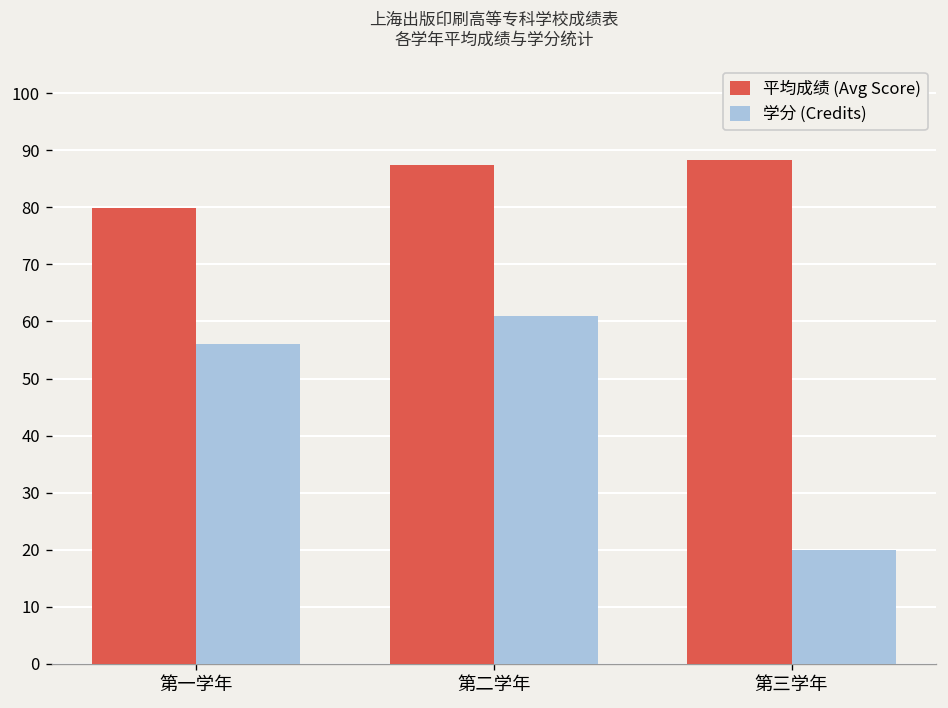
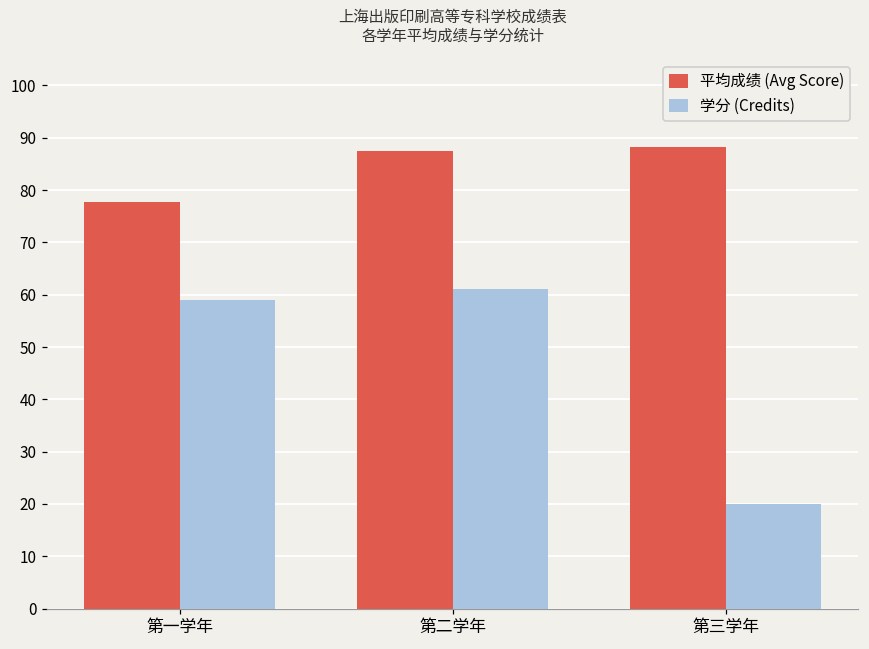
平均成绩 (Avg Score), 第一学年: 80 -> 78
学分 (Credits), 第一学年: 56 -> 59
